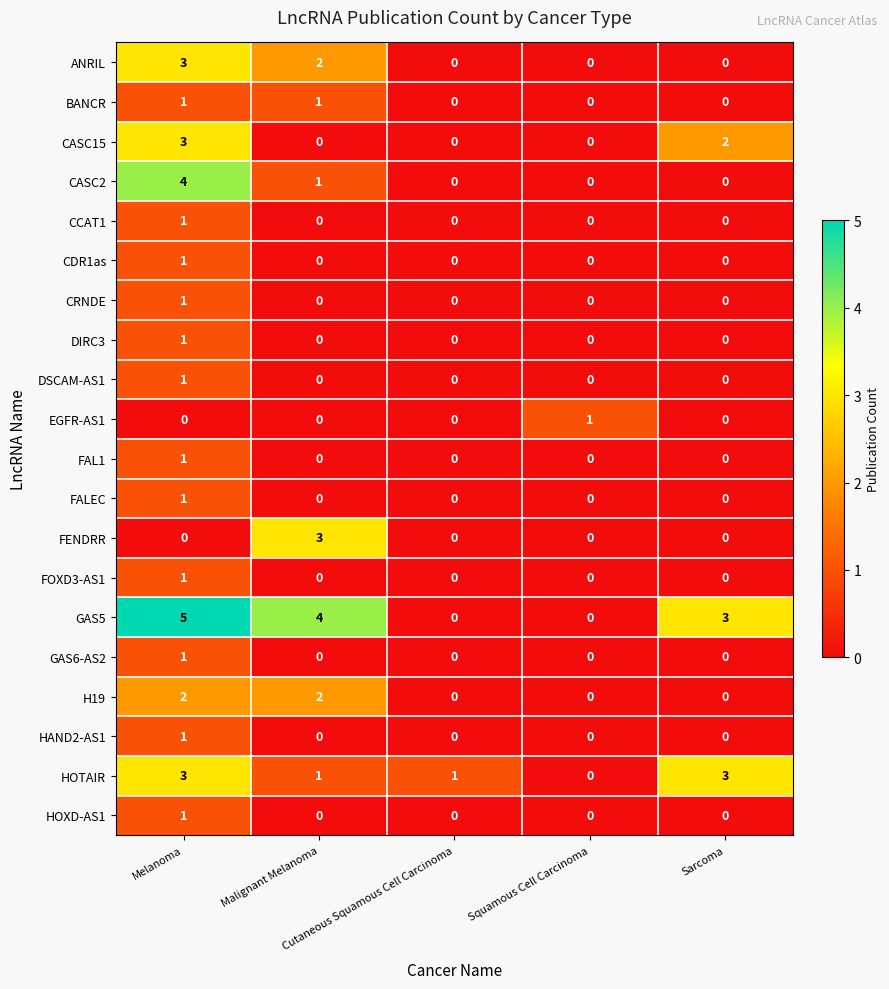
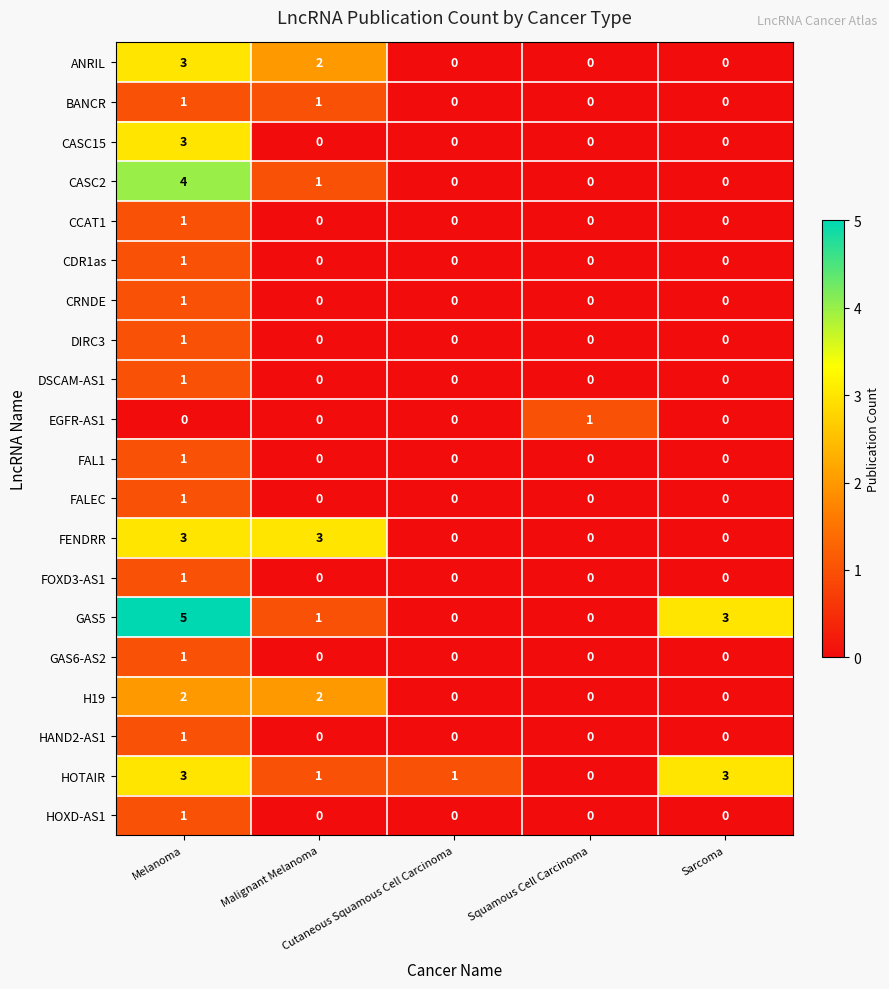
CASC15, Sarcoma: 2 -> 0
FENDRR, Melanoma: 0 -> 3
GAS5, Malignant Melanoma: 4 -> 1
